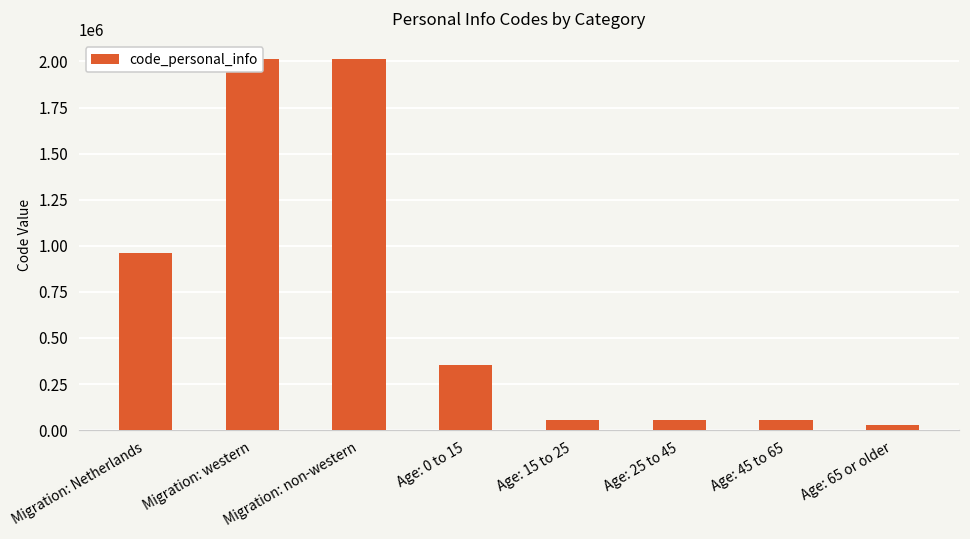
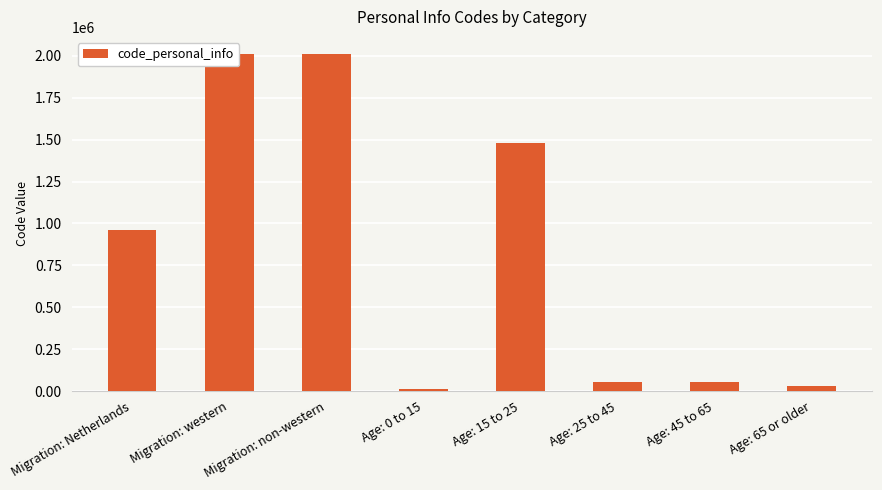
Age: 0 to 15: 360000 -> 10000
Age: 15 to 25: 50000 -> 1480000
